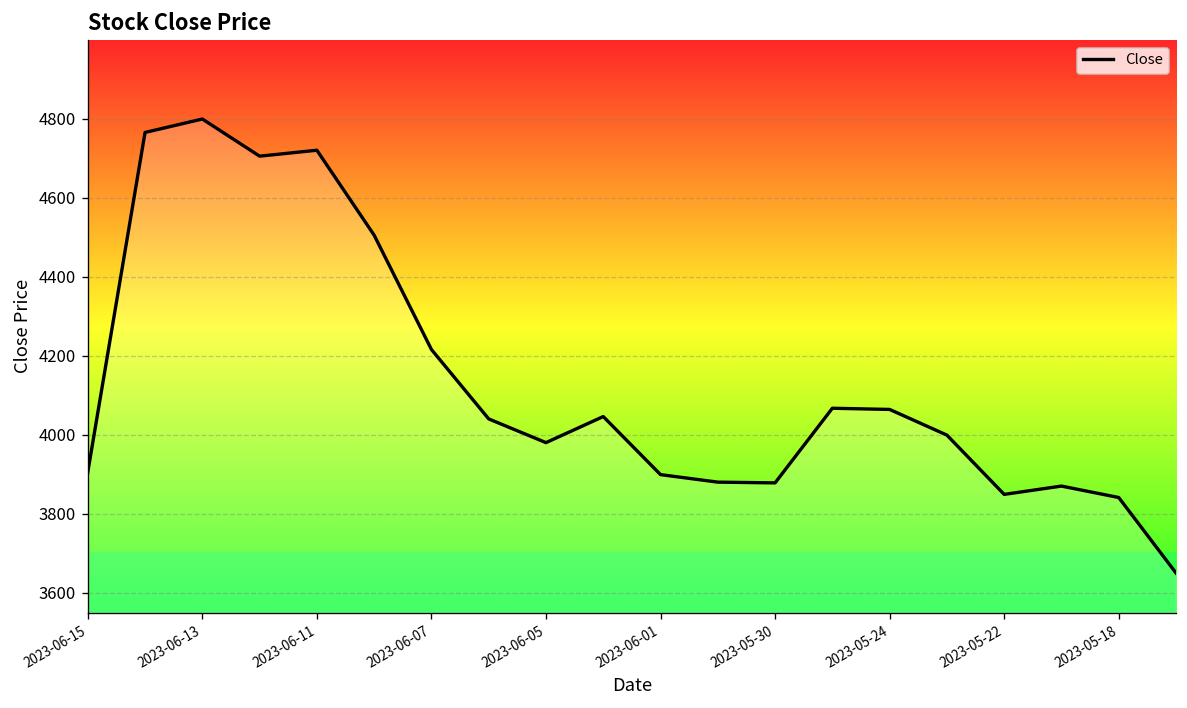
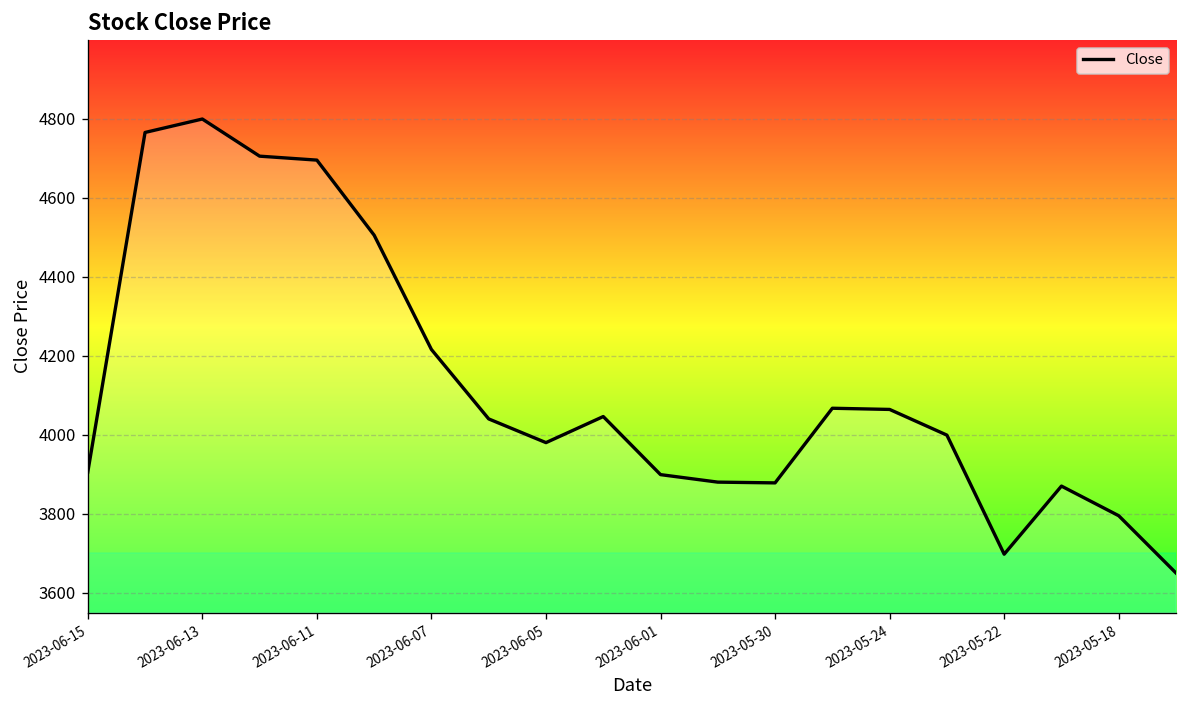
2023-06-11: 4720 -> 4700
2023-05-22: 3850 -> 3700
2023-05-18: 3840 -> 3800
